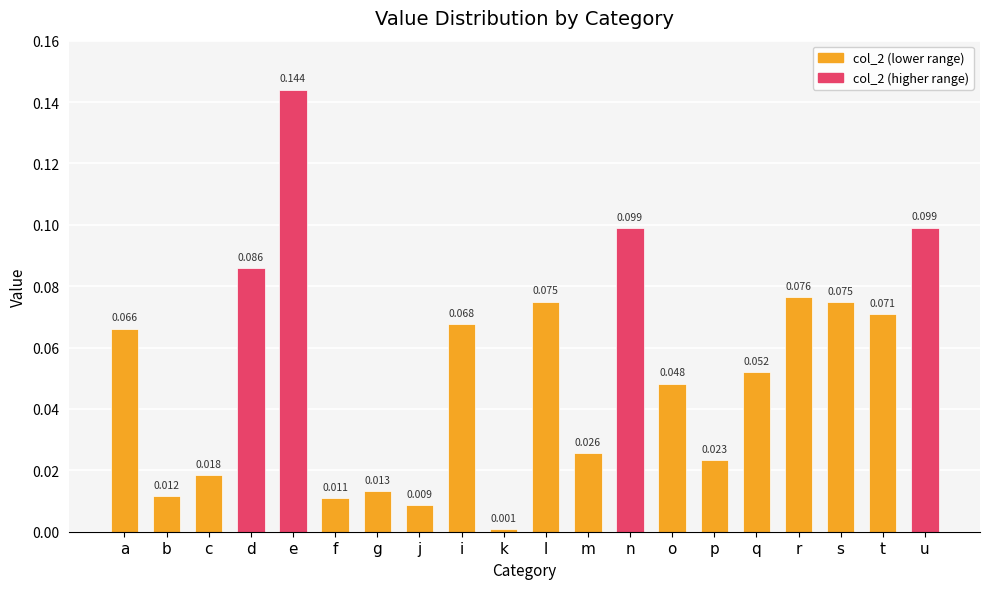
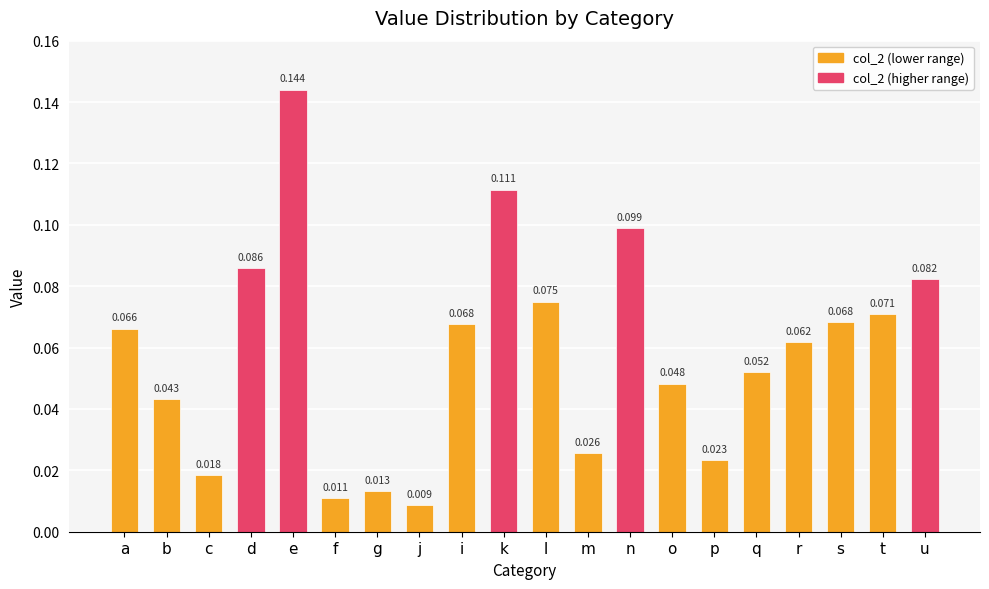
b: 0.012 -> 0.043
k: 0.001 -> 0.111
r: 0.076 -> 0.062
s: 0.075 -> 0.068
u: 0.099 -> 0.082
